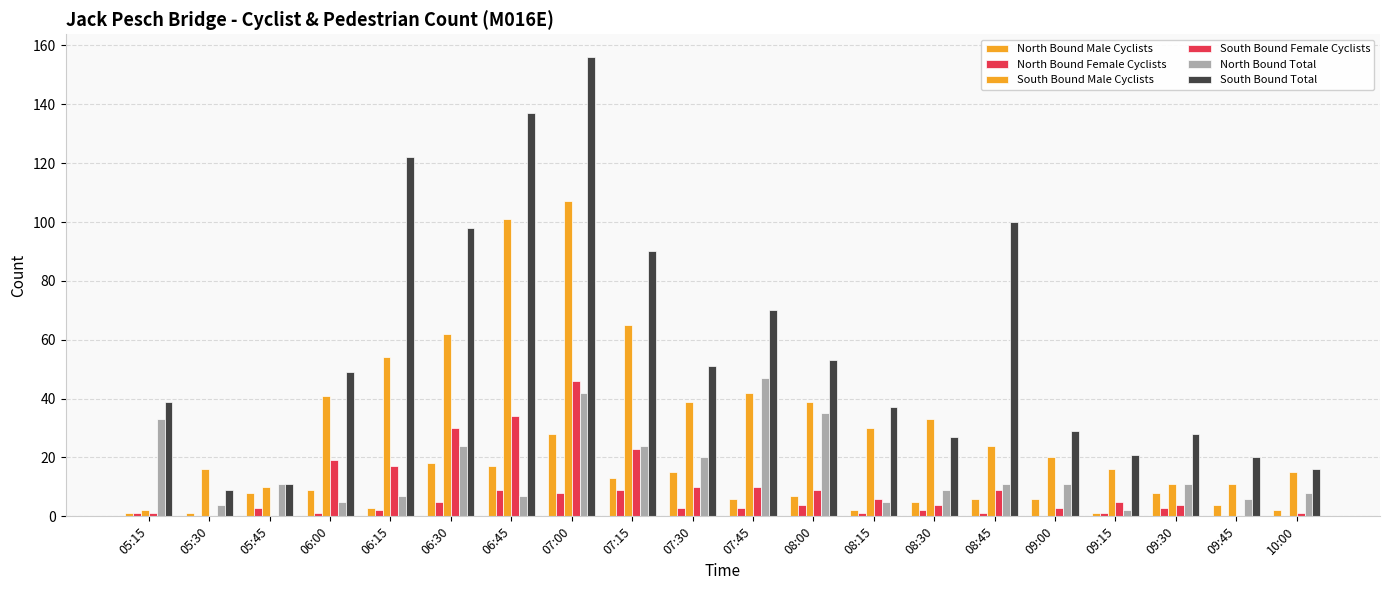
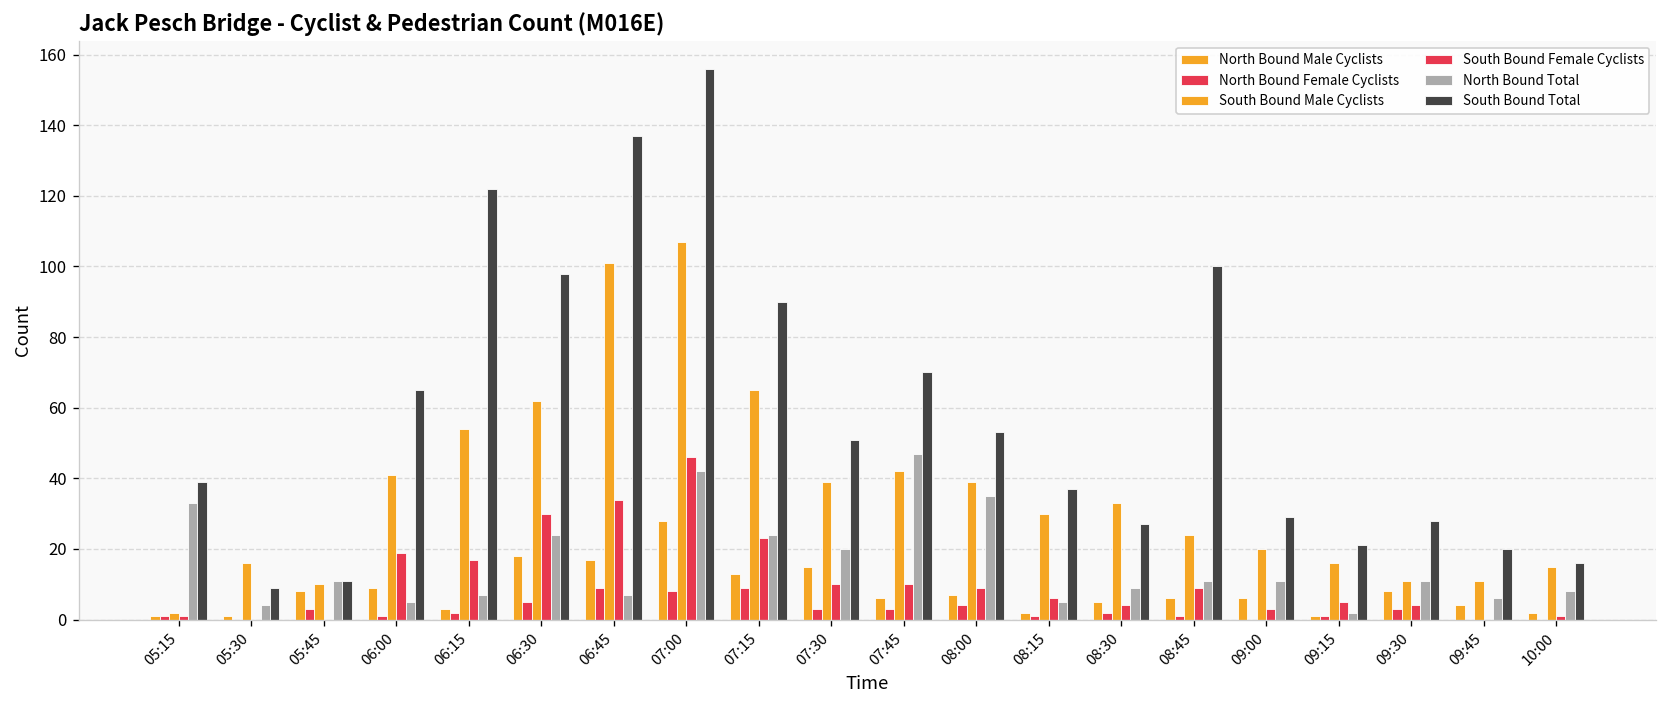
South Bound Total, 06:00: 49 -> 65
